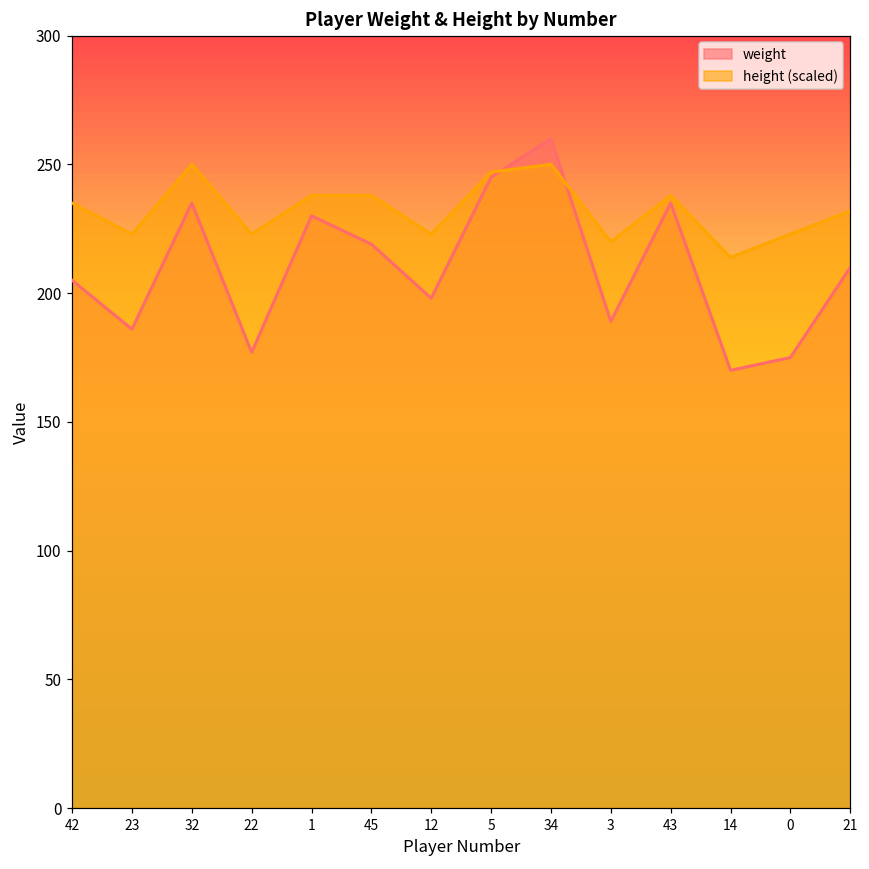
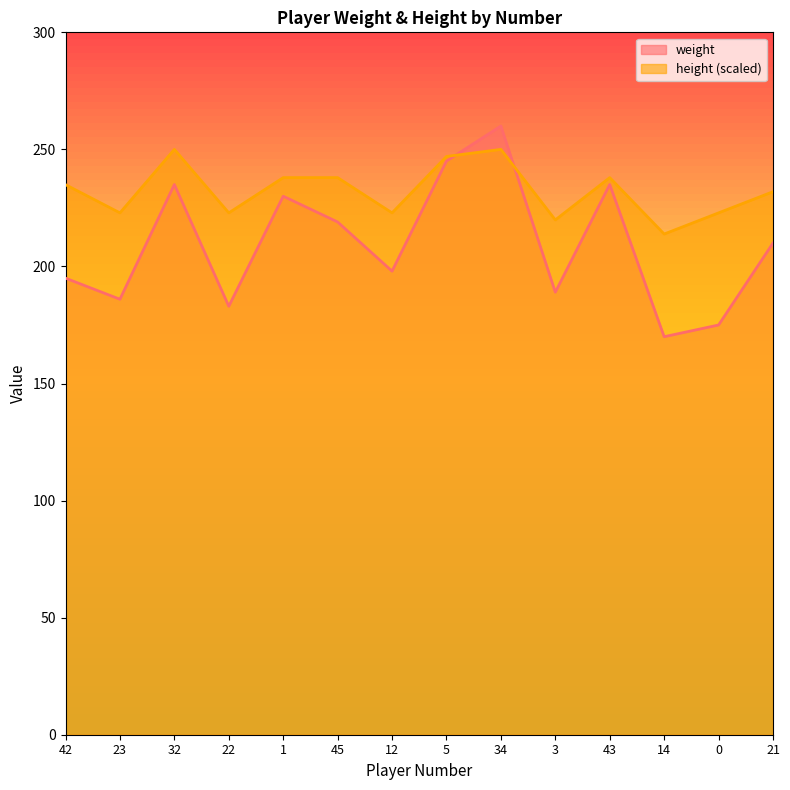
weight, 42: 205 -> 195
weight, 22: 177 -> 183
